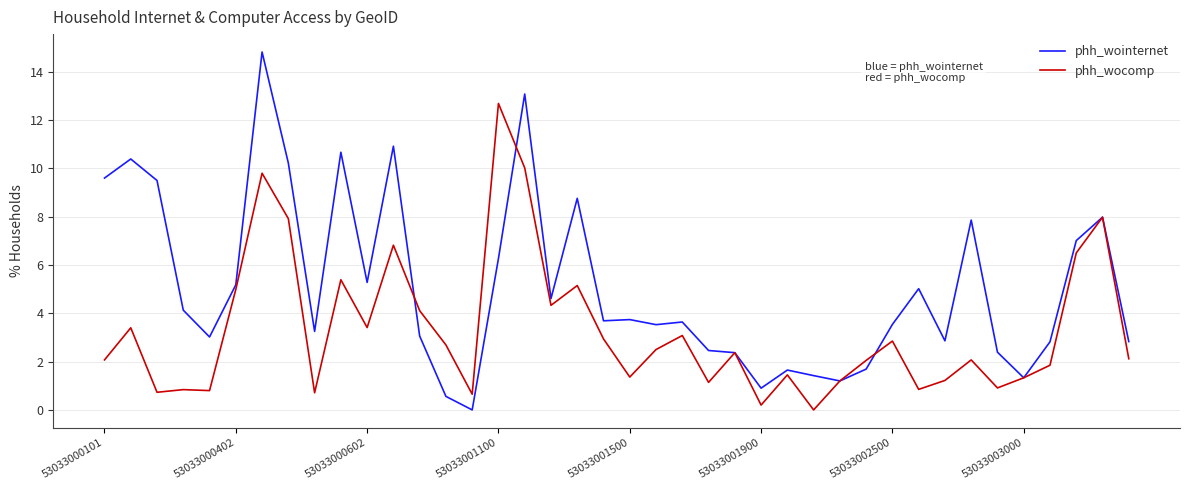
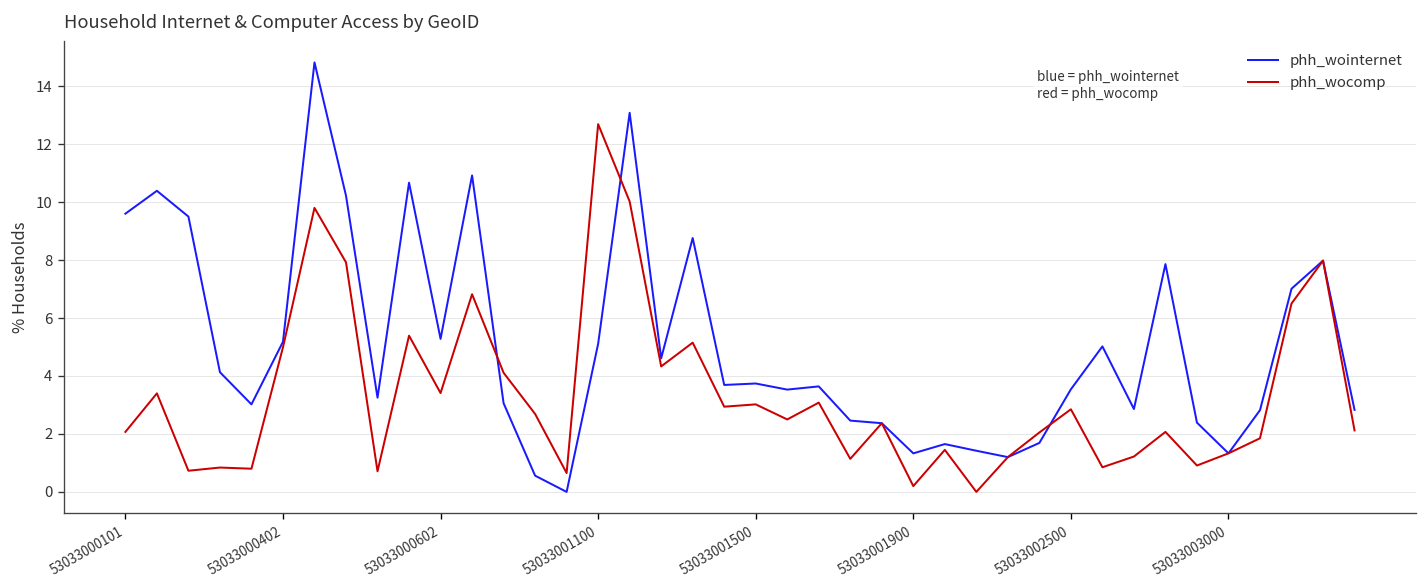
phh_wointernet, 53033001100: 6.3 -> 5.1
phh_wocomp, 53033001500: 1.4 -> 3.0
phh_wointernet, 53033001900: 0.9 -> 1.3
